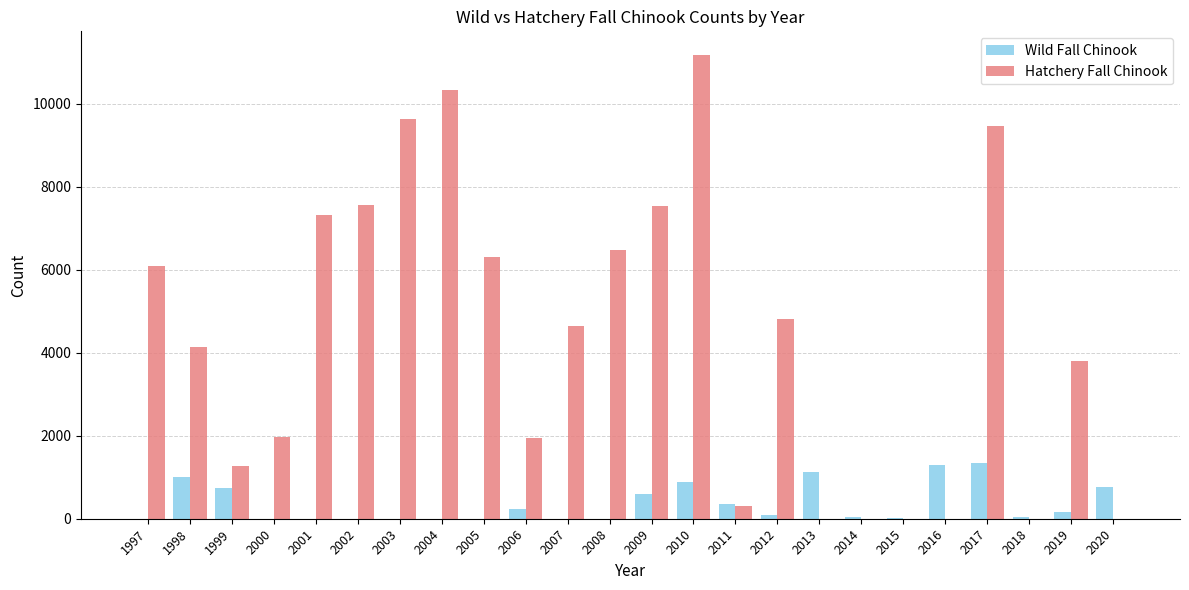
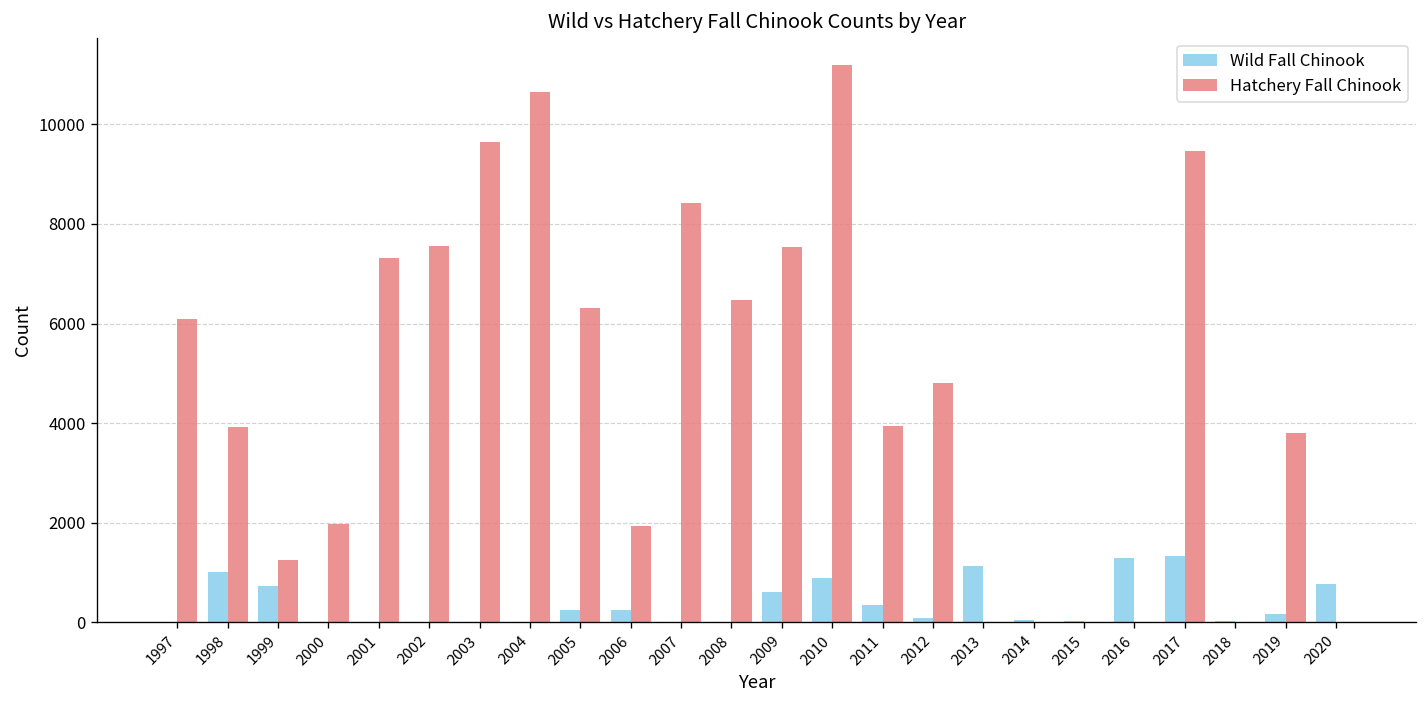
Hatchery Fall Chinook, 1998: 4100 -> 3900
Hatchery Fall Chinook, 2004: 10300 -> 10700
Wild Fall Chinook, 2005: 0 -> 200
Hatchery Fall Chinook, 2007: 4600 -> 8400
Hatchery Fall Chinook, 2011: 300 -> 3900
